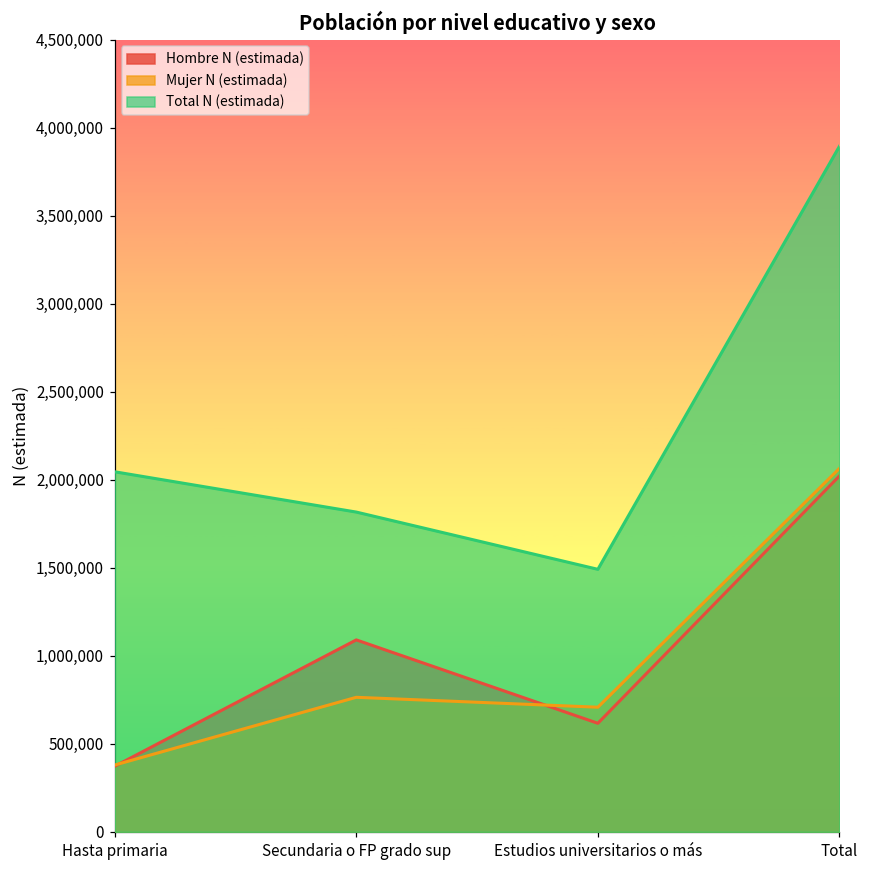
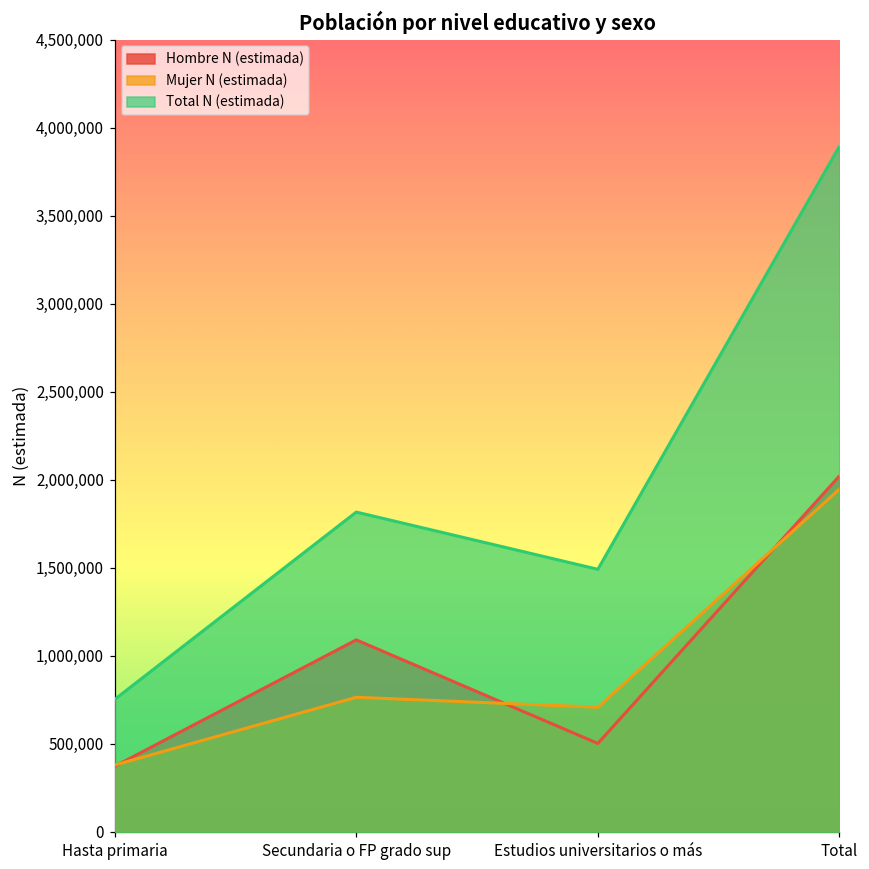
Total N (estimada), Hasta primaria: 2,050,000 -> 750,000
Hombre N (estimada), Estudios universitarios o más: 620,000 -> 500,000
Mujer N (estimada), Total: 2,060,000 -> 1,950,000
